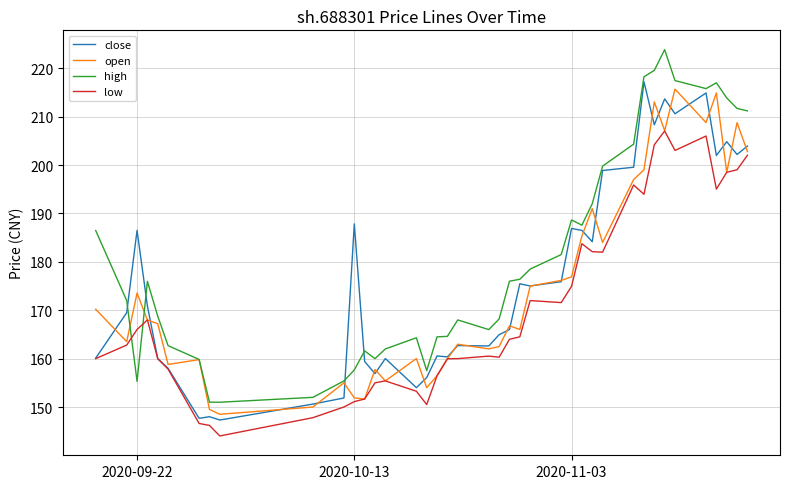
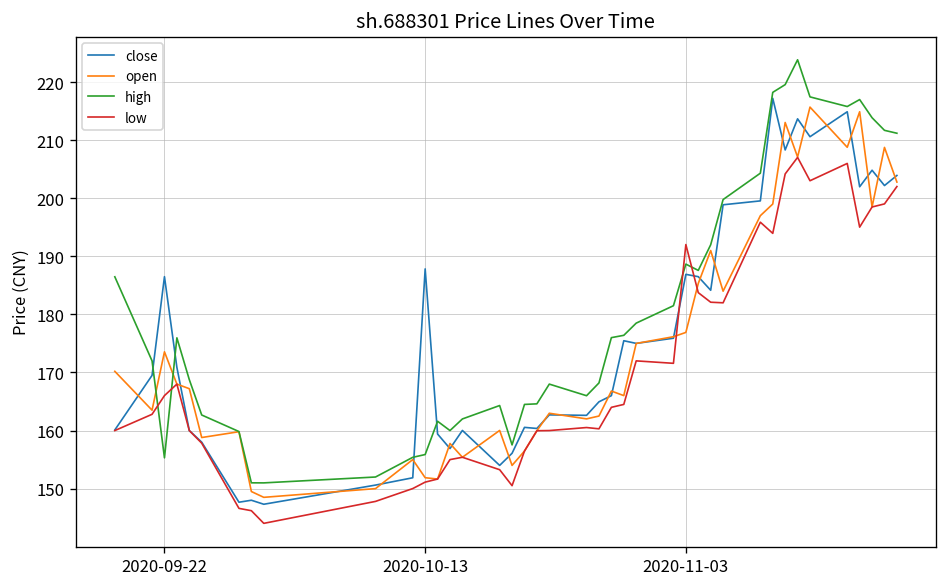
high, 2020-10-13: 158 -> 156
low, 2020-11-03: 175 -> 192
